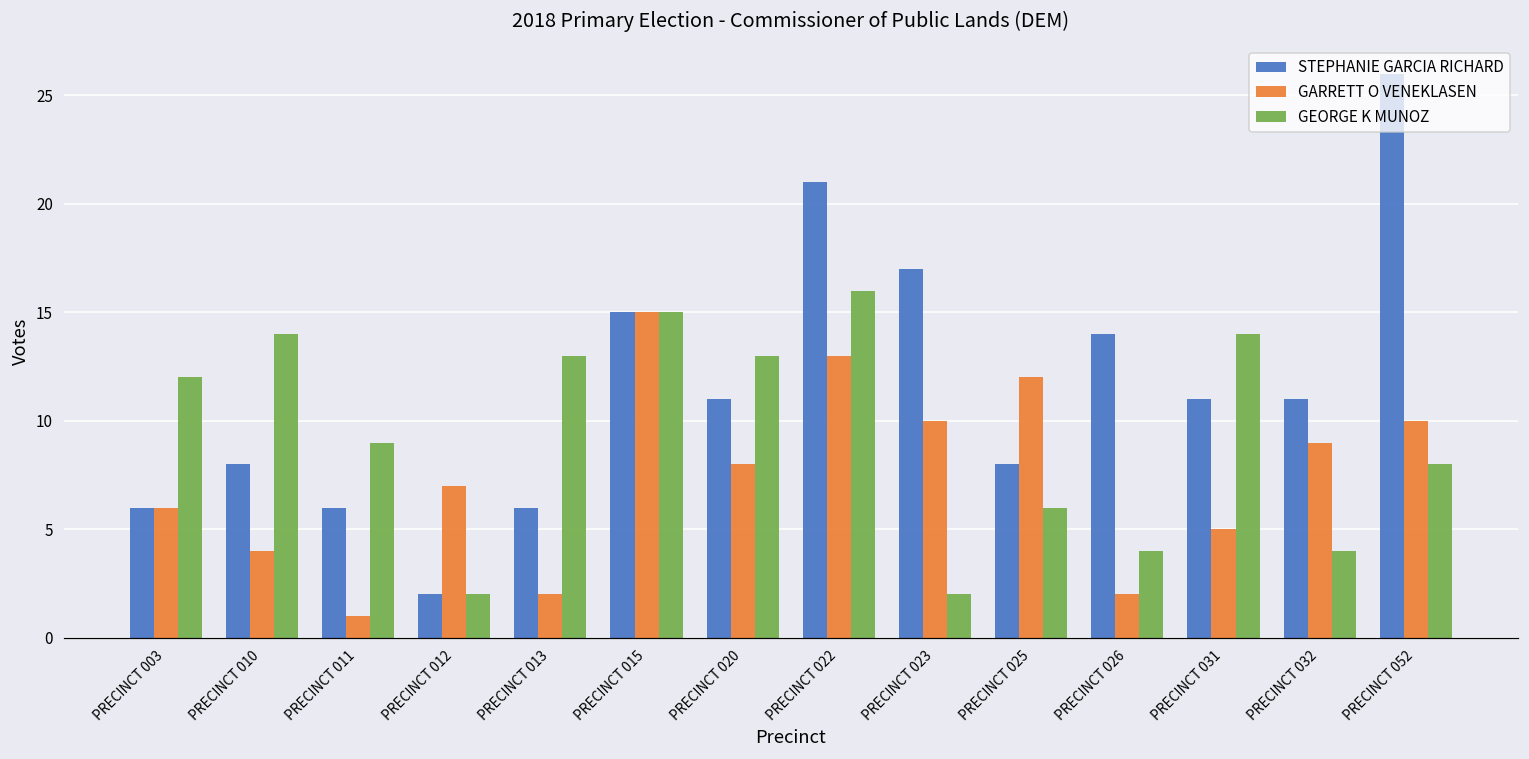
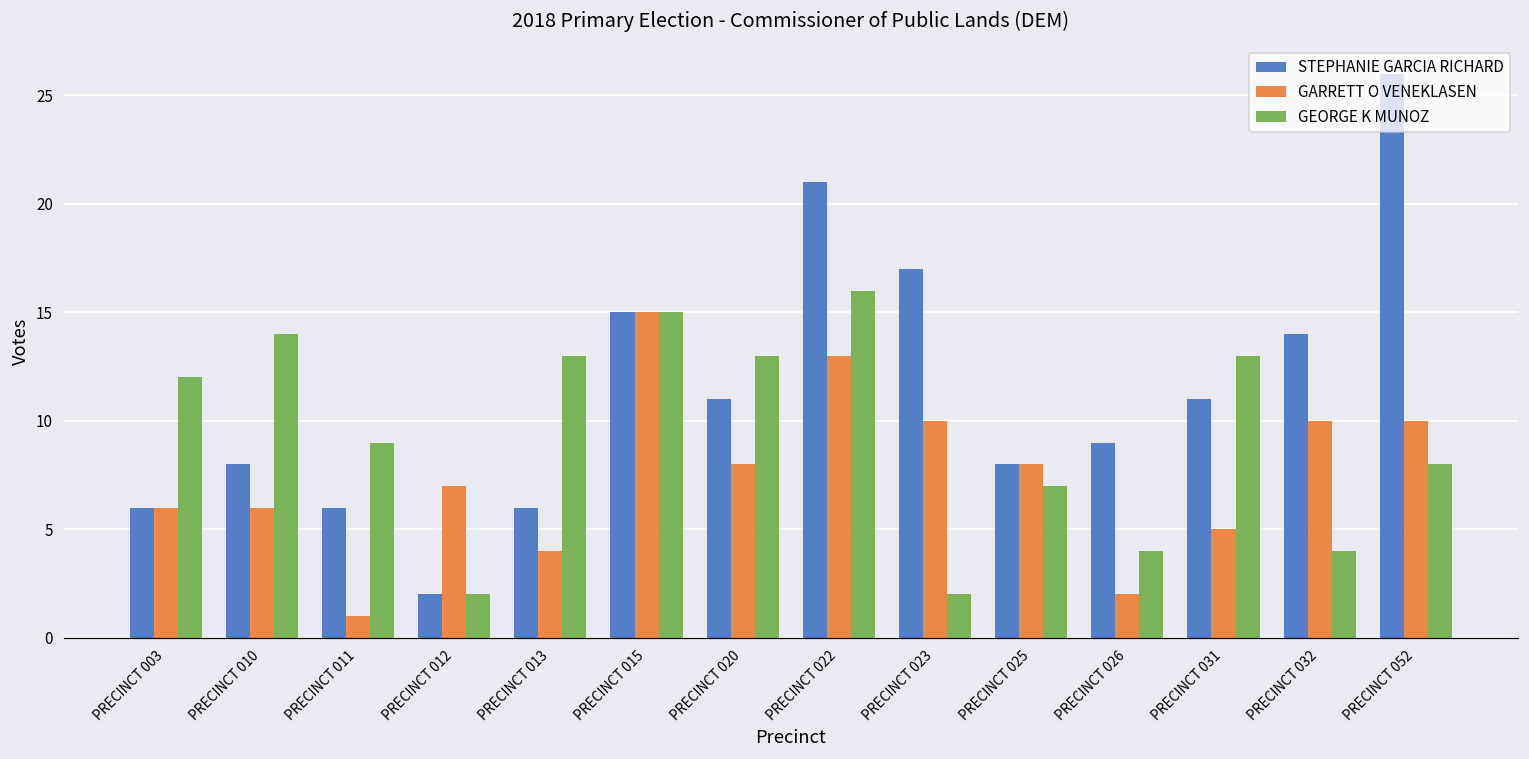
GARRETT O VENEKLASEN, PRECINCT 010: 4 -> 6
GARRETT O VENEKLASEN, PRECINCT 013: 2 -> 4
GARRETT O VENEKLASEN, PRECINCT 025: 12 -> 8
GEORGE K MUNOZ, PRECINCT 025: 6 -> 7
STEPHANIE GARCIA RICHARD, PRECINCT 026: 14 -> 9
GEORGE K MUNOZ, PRECINCT 031: 14 -> 13
STEPHANIE GARCIA RICHARD, PRECINCT 032: 11 -> 14
GARRETT O VENEKLASEN, PRECINCT 032: 9 -> 10
